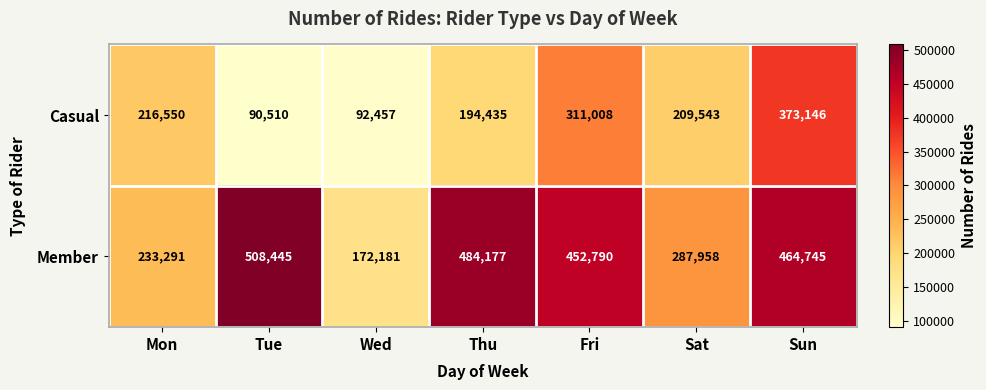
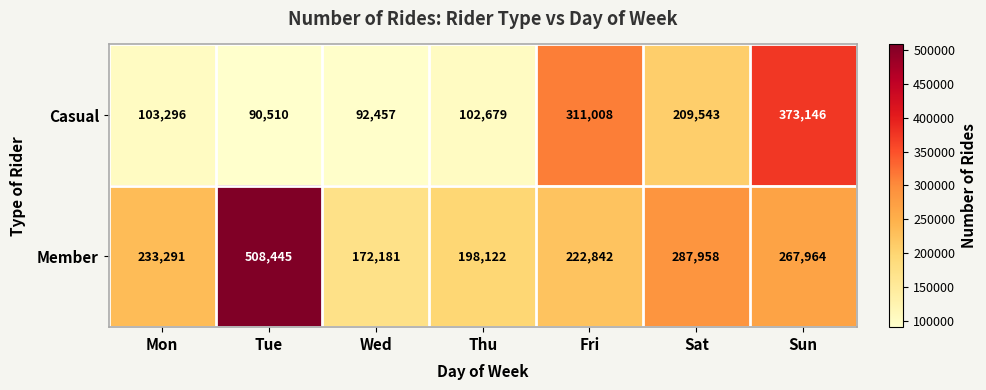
Casual, Mon: 216,550 -> 103,296
Casual, Thu: 194,435 -> 102,679
Member, Thu: 484,177 -> 198,122
Member, Fri: 452,790 -> 222,842
Member, Sun: 464,745 -> 267,964
